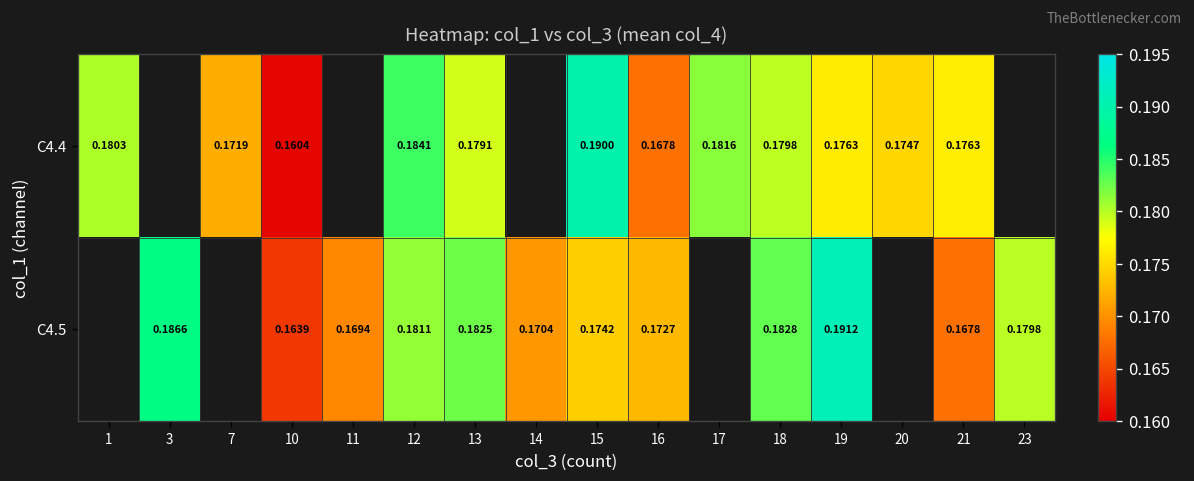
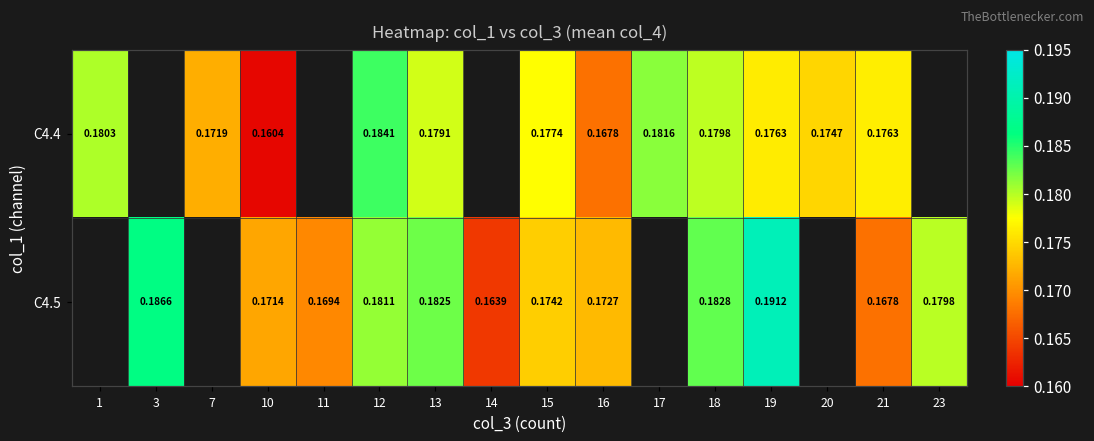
C4.4, 15: 0.1900 -> 0.1774
C4.5, 10: 0.1639 -> 0.1714
C4.5, 14: 0.1704 -> 0.1639
